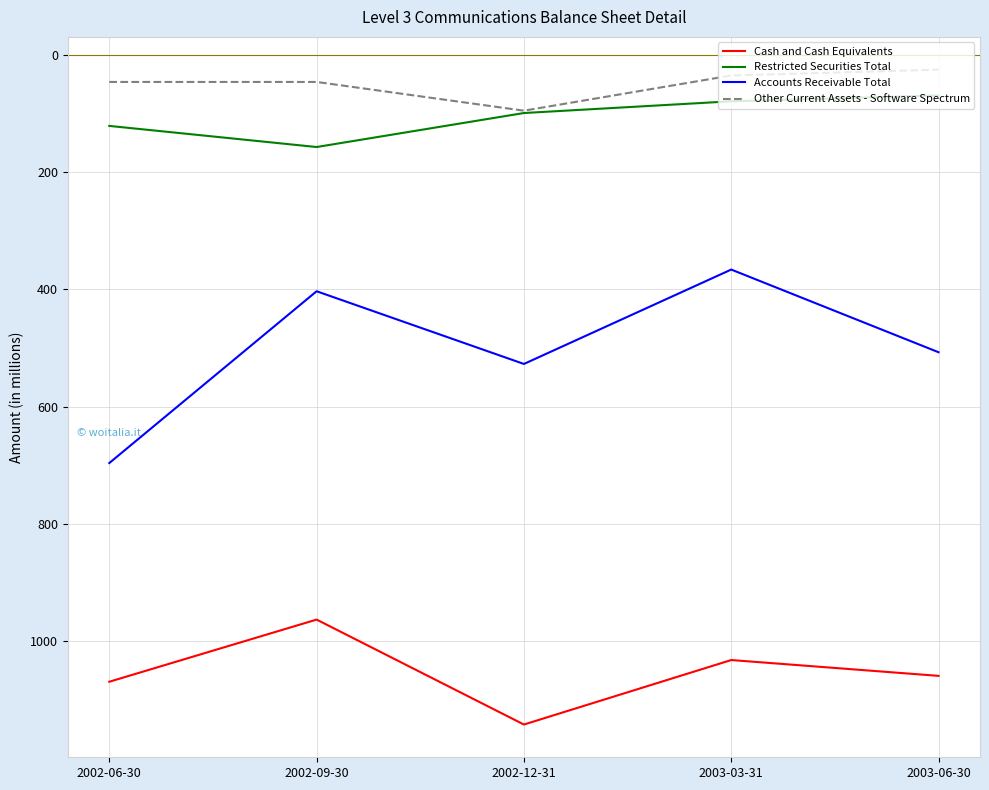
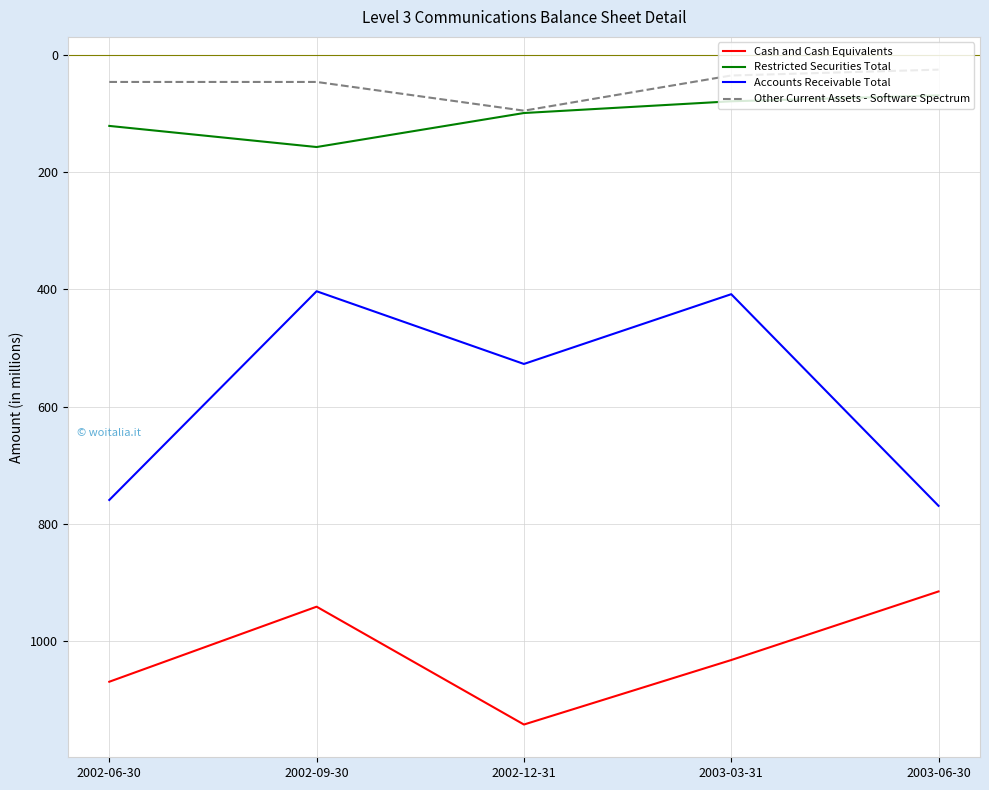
Accounts Receivable Total, 2002-06-30: 700 -> 760
Cash and Cash Equivalents, 2002-09-30: 960 -> 940
Accounts Receivable Total, 2003-03-31: 370 -> 410
Cash and Cash Equivalents, 2003-06-30: 1060 -> 920
Accounts Receivable Total, 2003-06-30: 510 -> 770
